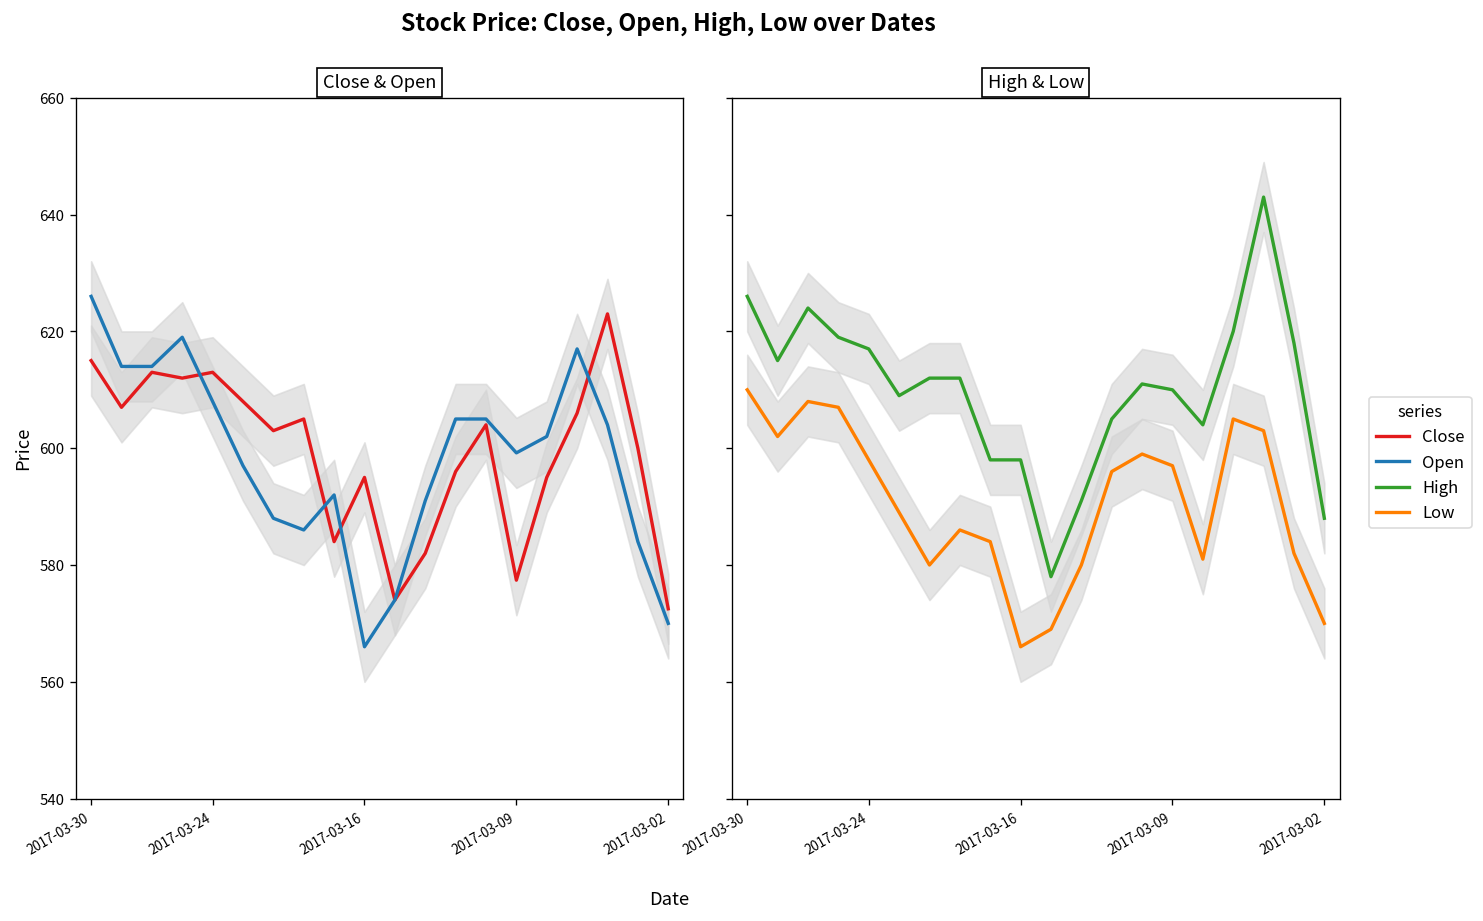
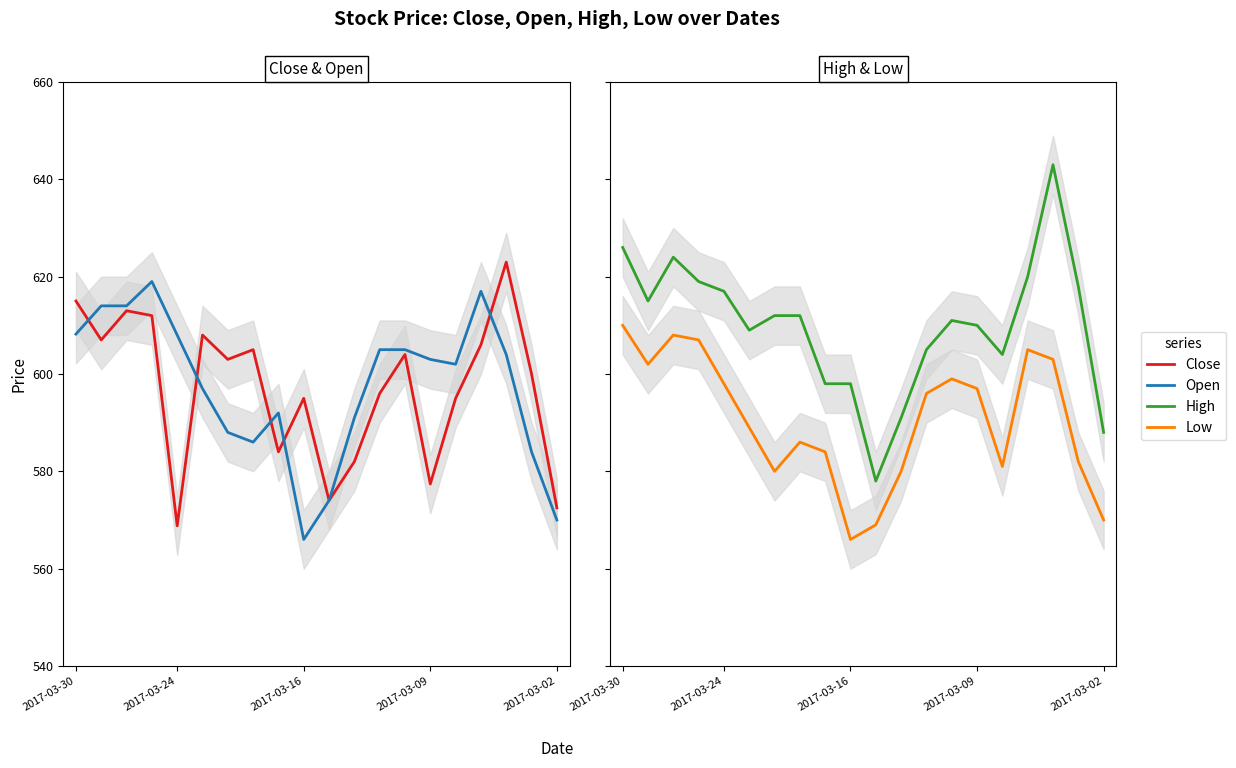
Close & Open, Open, 2017-03-30: 626 -> 608
Close & Open, Close, 2017-03-24: 613 -> 569
Close & Open, Open, 2017-03-09: 599 -> 603
